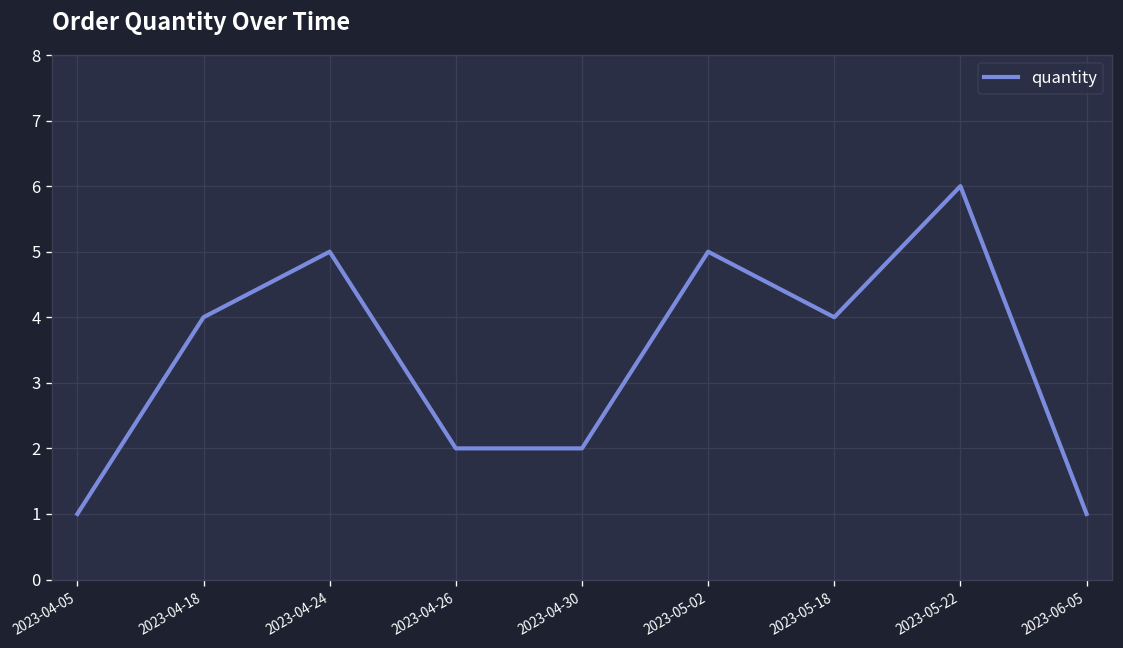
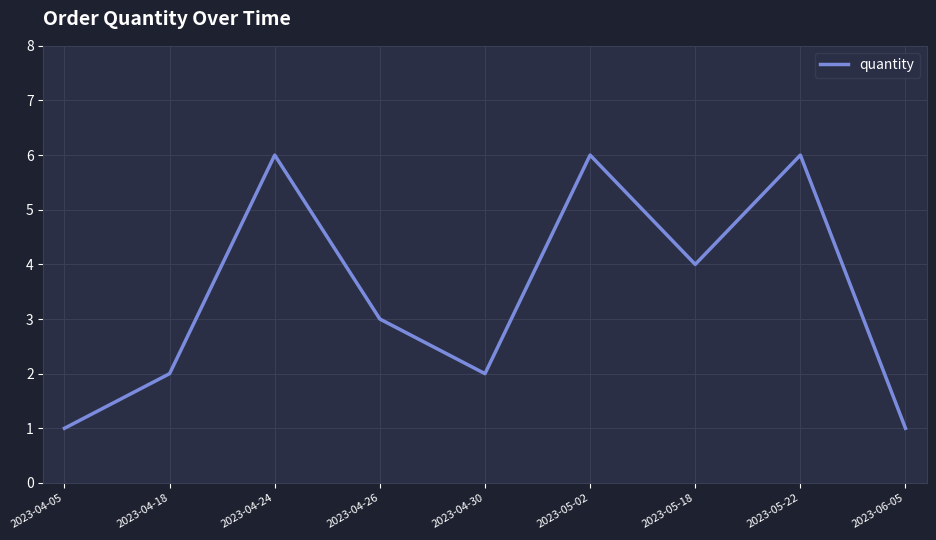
2023-04-18: 4 -> 2
2023-04-24: 5 -> 6
2023-04-26: 2 -> 3
2023-05-02: 5 -> 6
